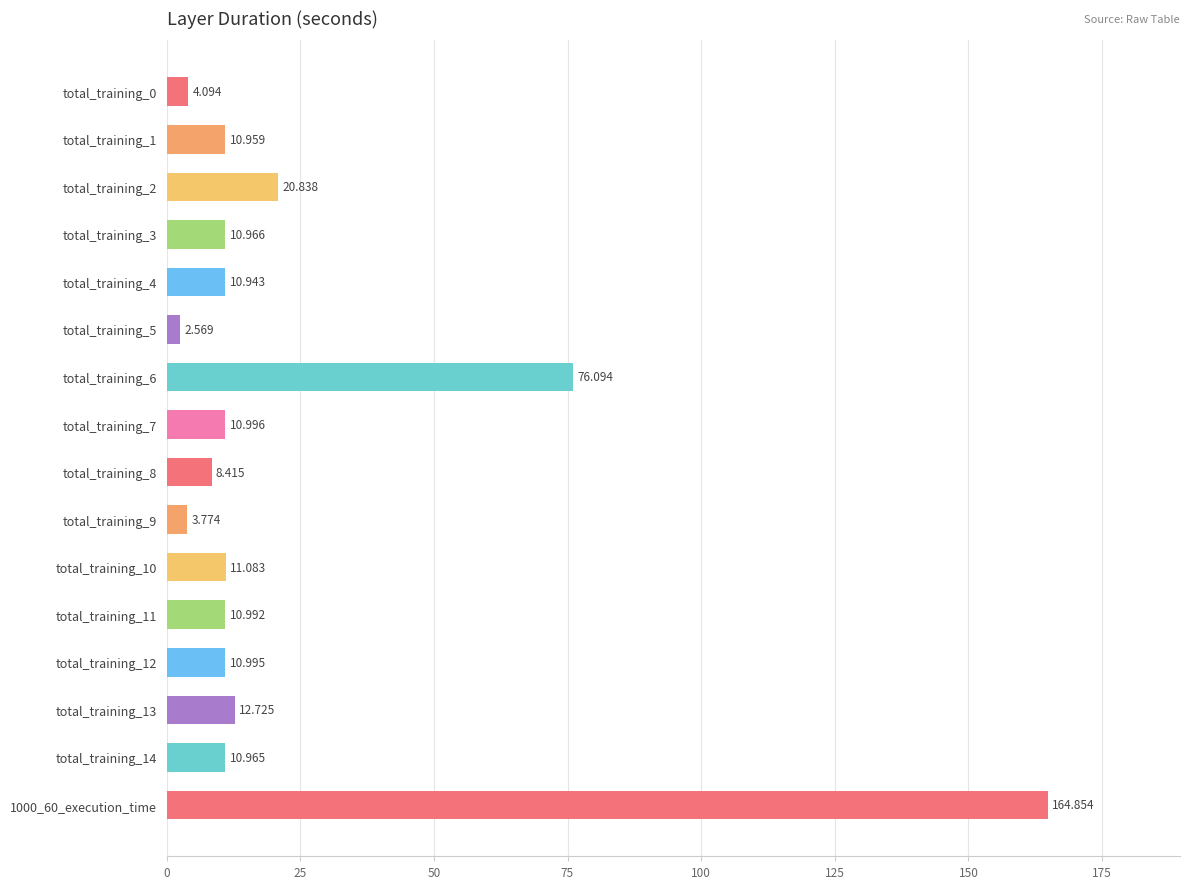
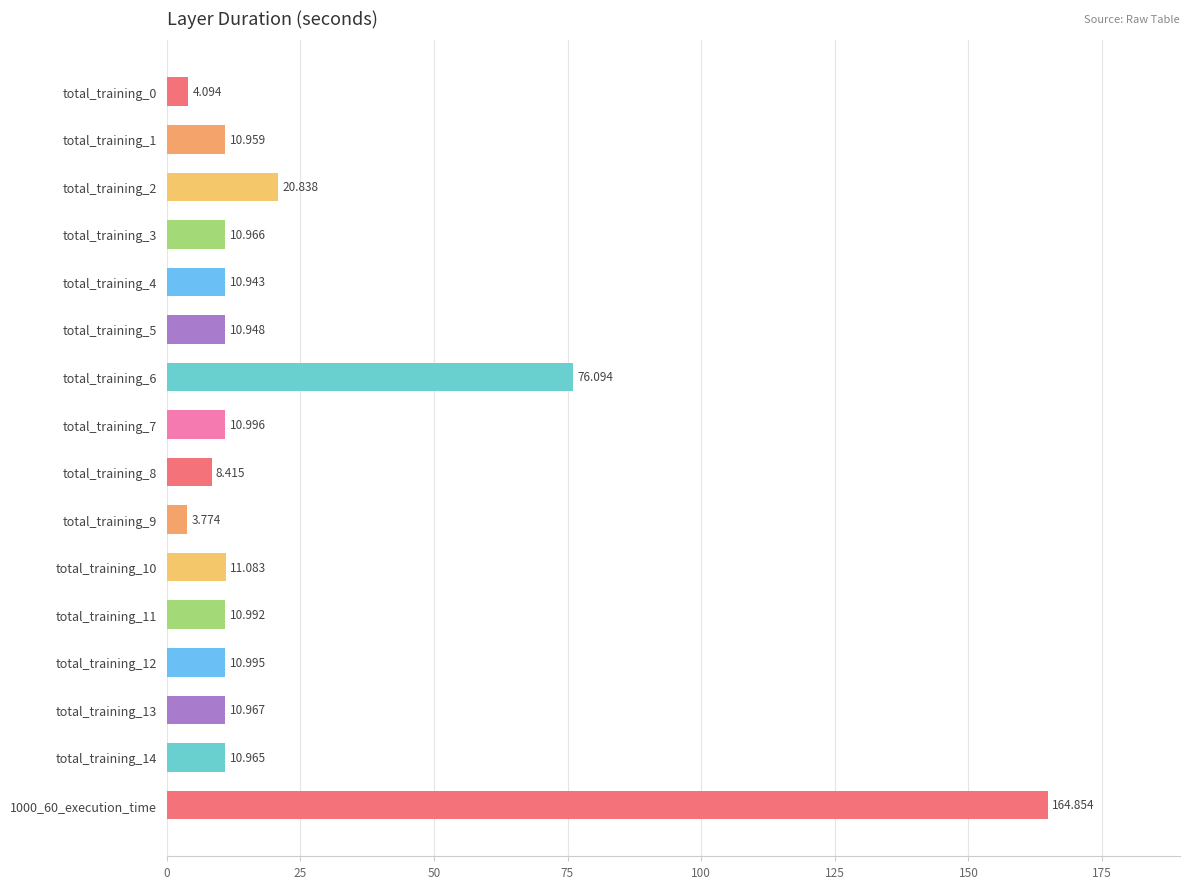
total_training_5: 2.569 -> 10.948
total_training_13: 12.725 -> 10.967
